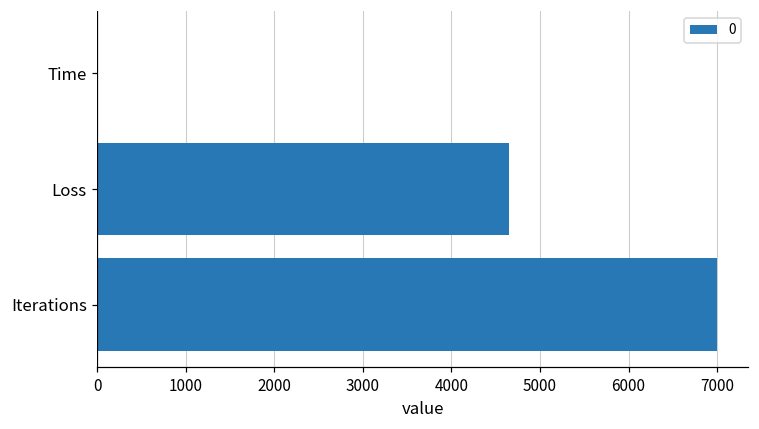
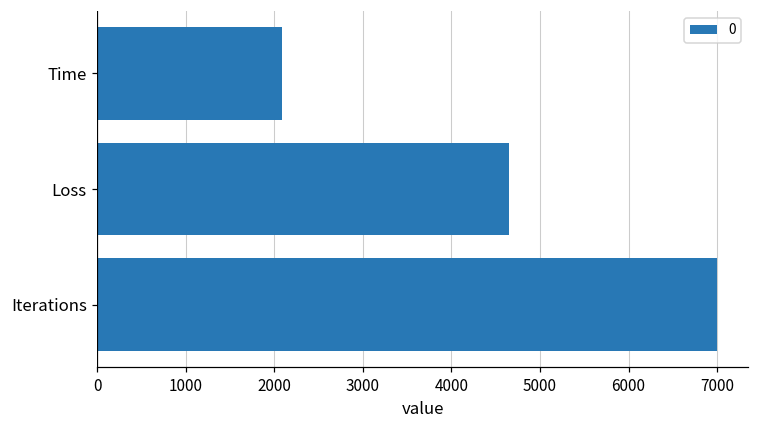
Time: 0 -> 2100
